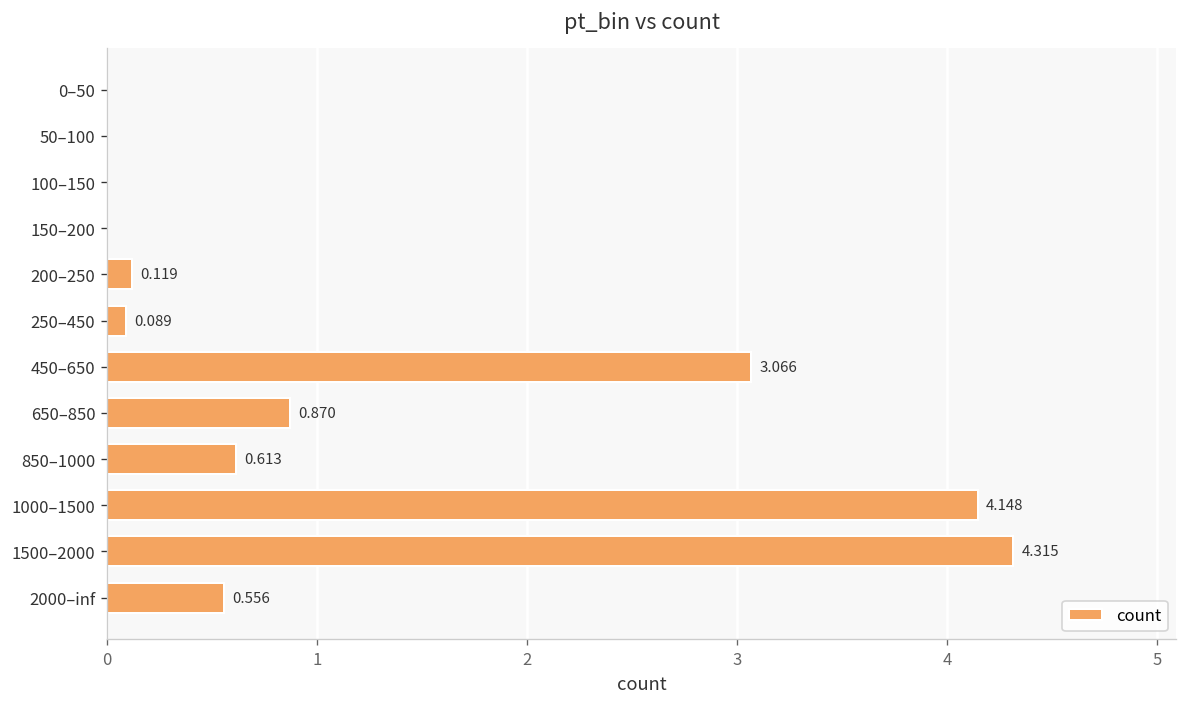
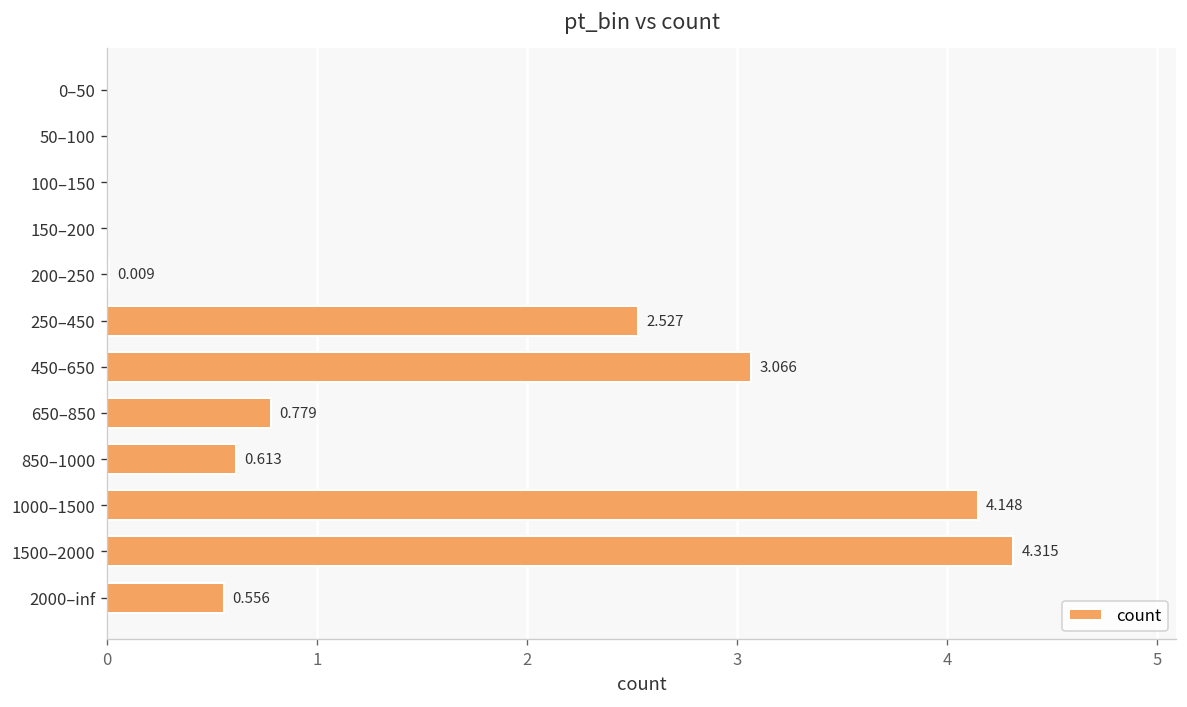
200–250: 0.119 -> 0.009
250–450: 0.089 -> 2.527
650–850: 0.870 -> 0.779
